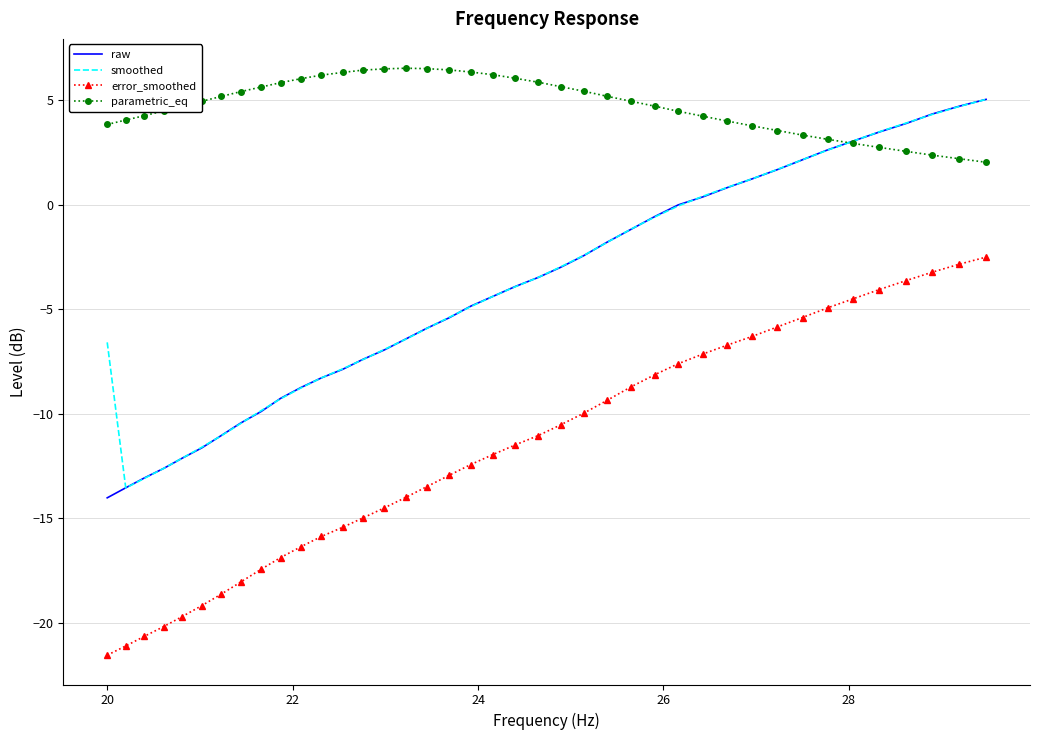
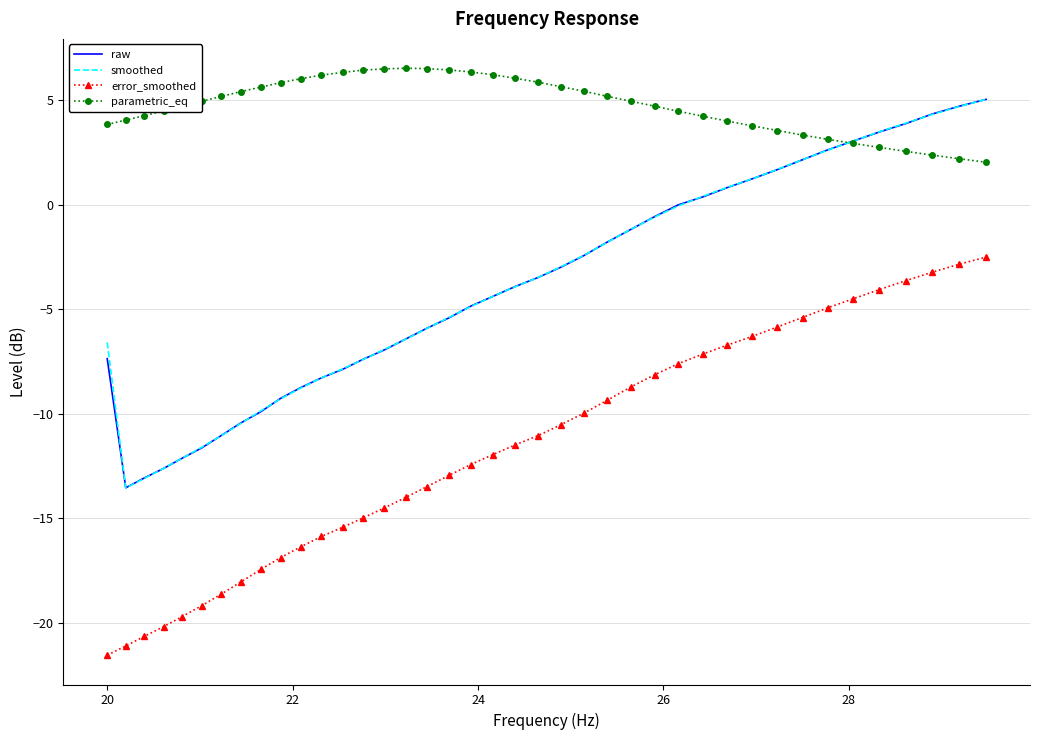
raw, 20: -14.0 -> -7.4
